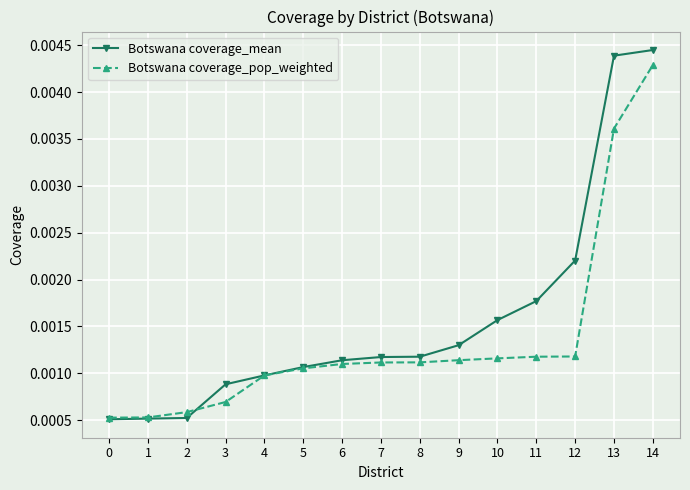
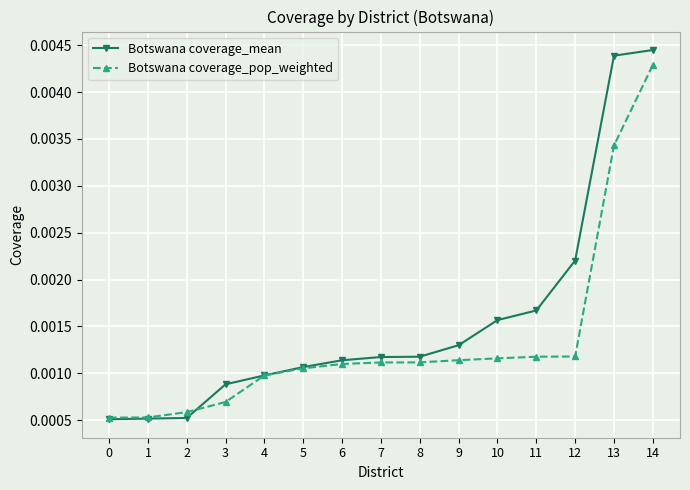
Botswana coverage_mean, 11: 0.0018 -> 0.0017
Botswana coverage_pop_weighted, 13: 0.0036 -> 0.0034
